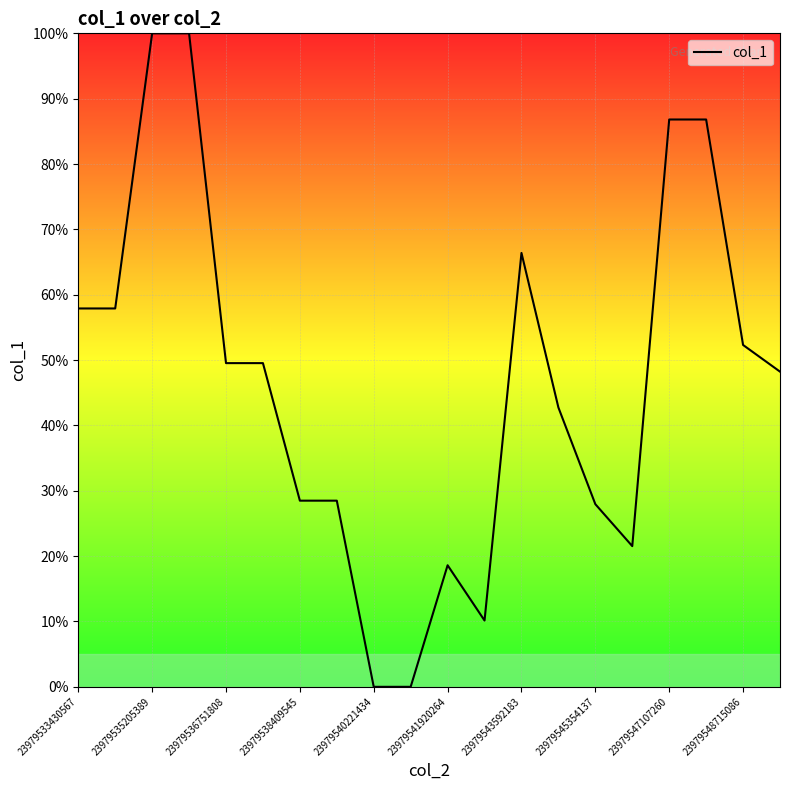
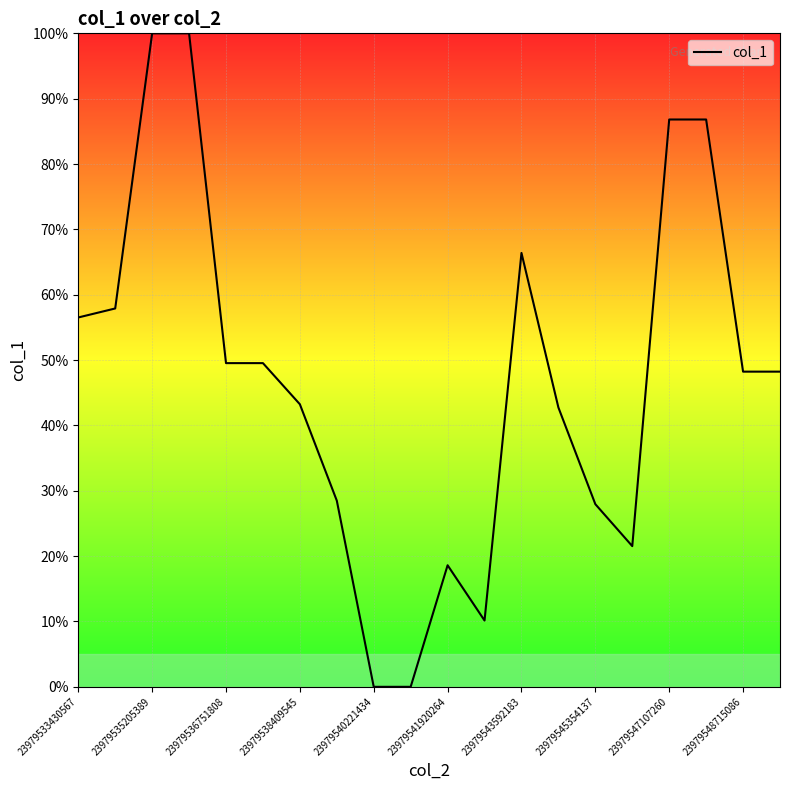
23979533430567: 58% -> 57%
23979538409545: 28% -> 43%
23979548715086: 52% -> 48%
